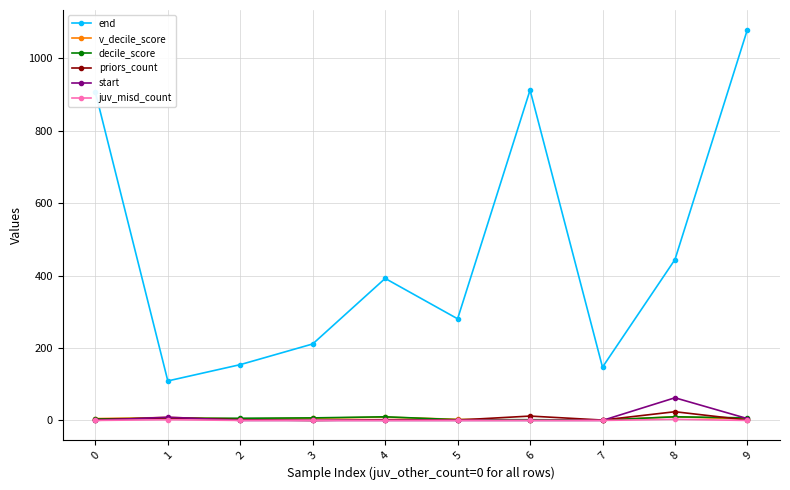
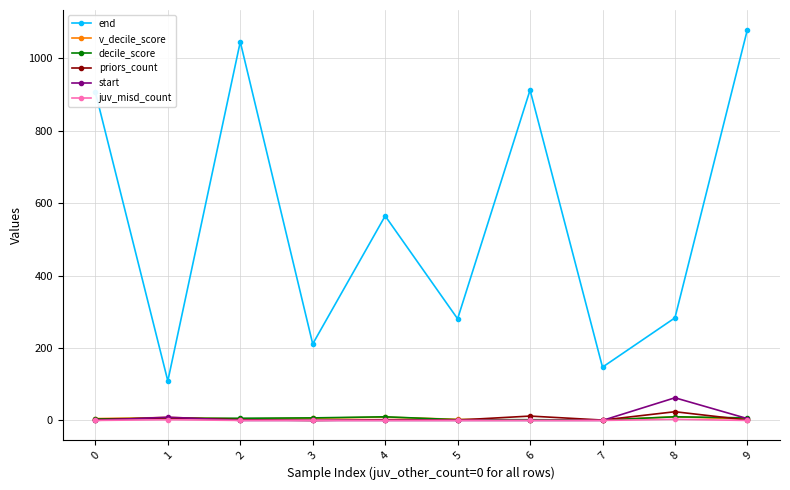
end, 2: 150 -> 1050
end, 4: 390 -> 560
end, 8: 440 -> 280
